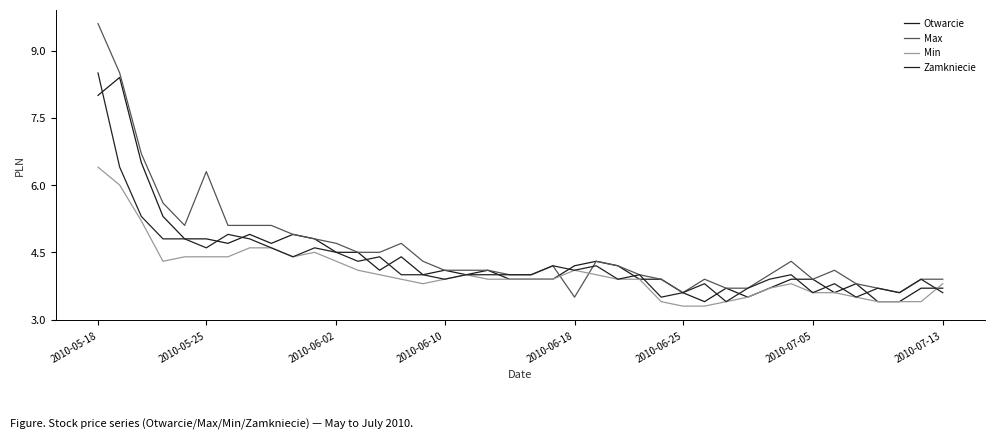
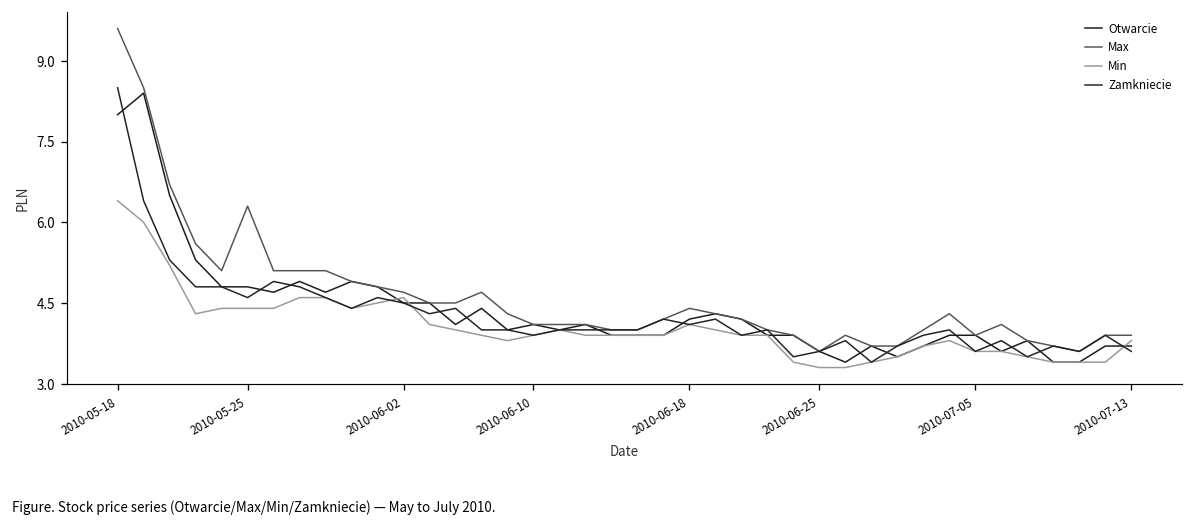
Min, 2010-06-02: 4.3 -> 4.6
Max, 2010-06-18: 3.5 -> 4.4
